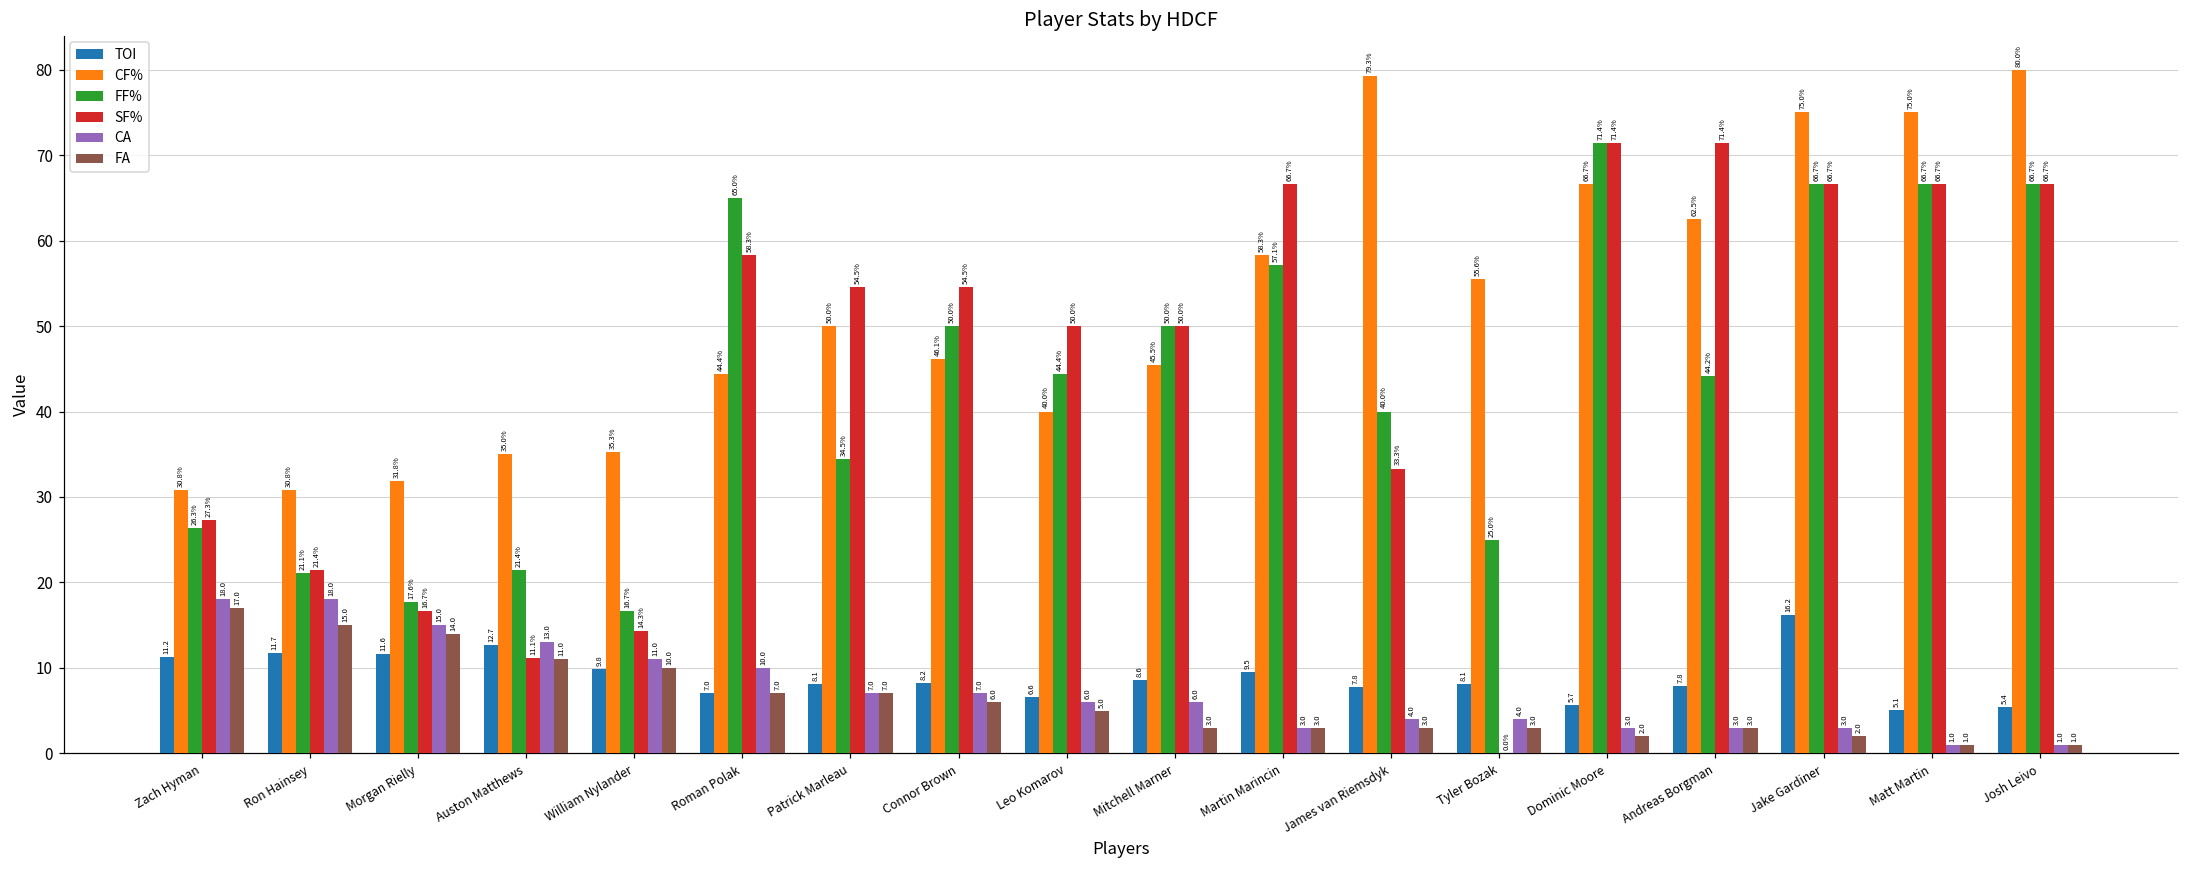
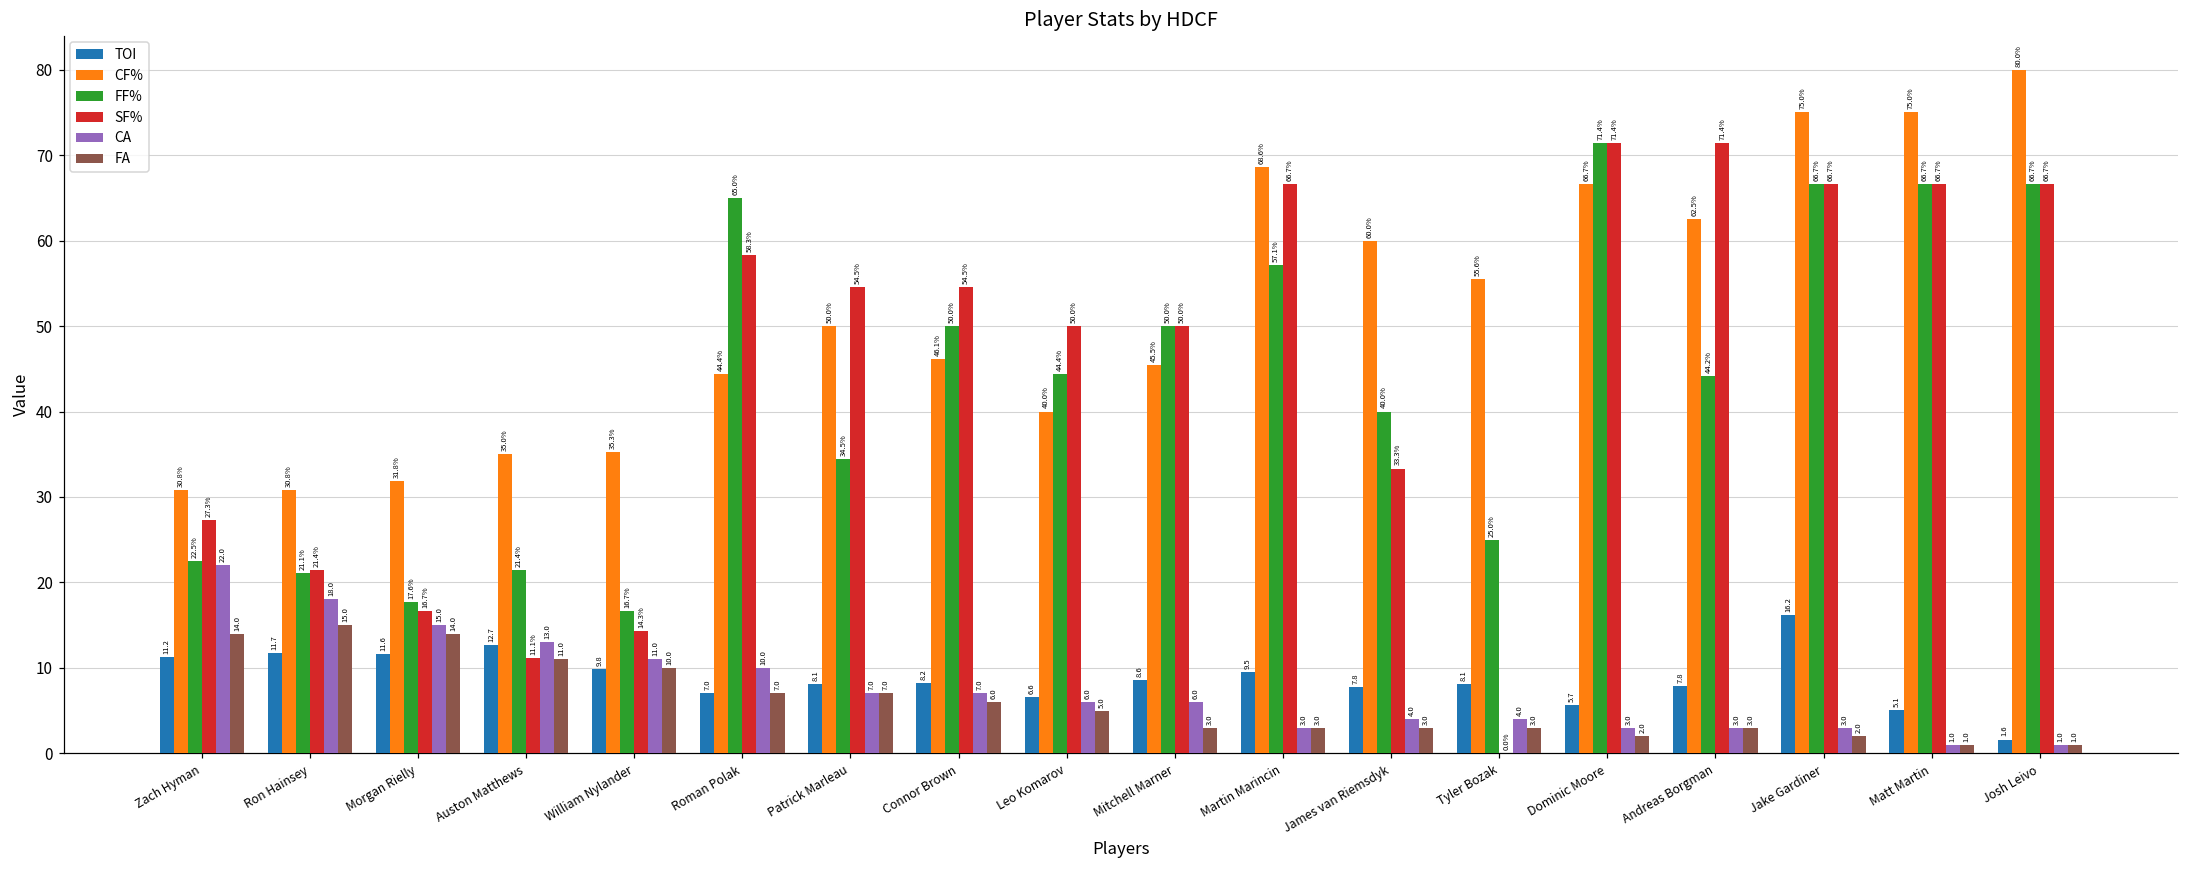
FF%, Zach Hyman: 26.3% -> 22.5%
CA, Zach Hyman: 18.0 -> 22.0
FA, Zach Hyman: 17.0 -> 14.0
CF%, Martin Marincin: 58.3% -> 68.6%
CF%, James van Riemsdyk: 79.3% -> 60.0%
TOI, Josh Leivo: 5.4 -> 1.6
